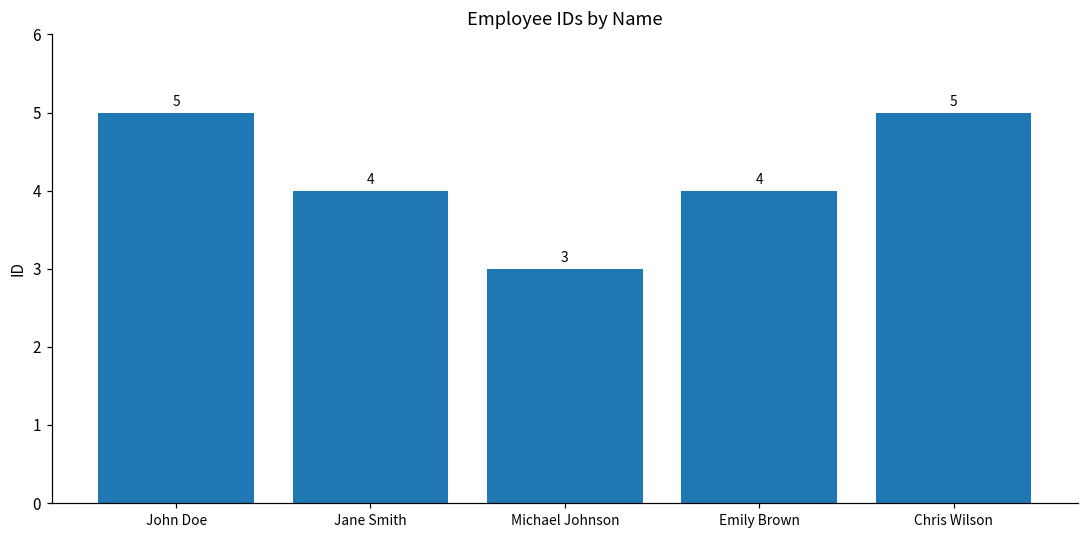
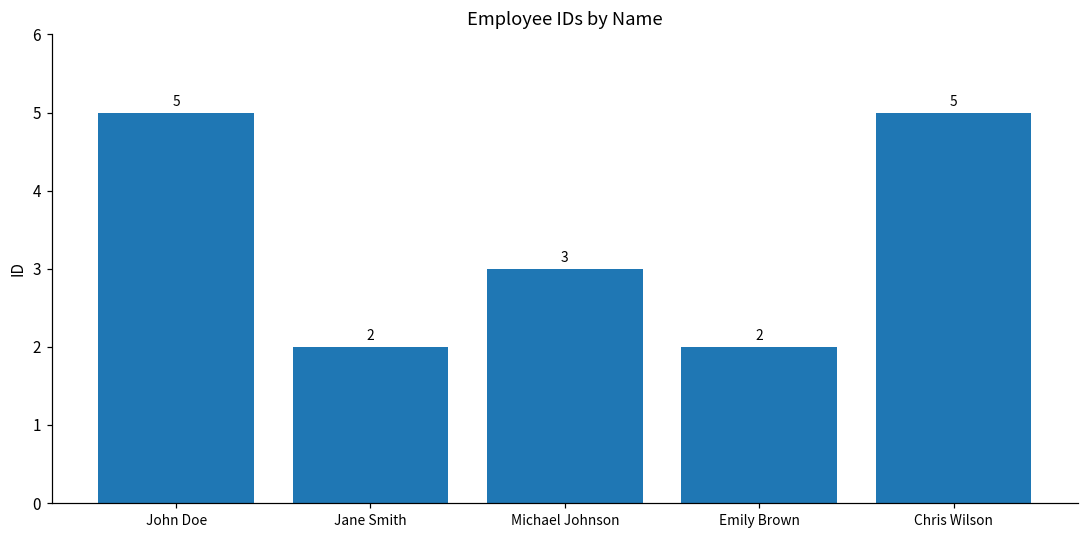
Jane Smith: 4 -> 2
Emily Brown: 4 -> 2
